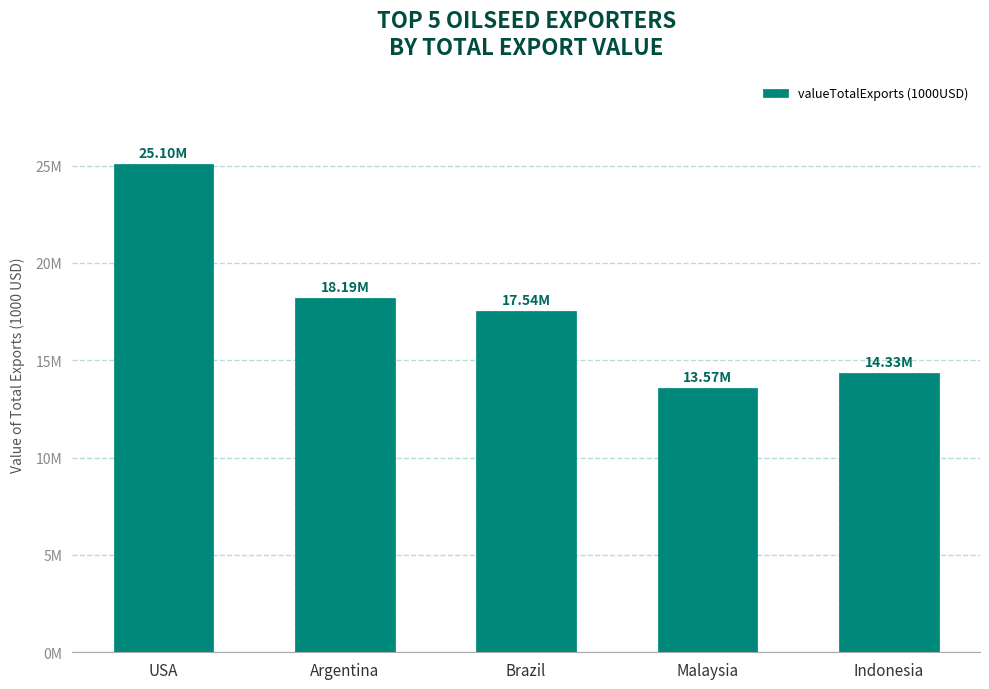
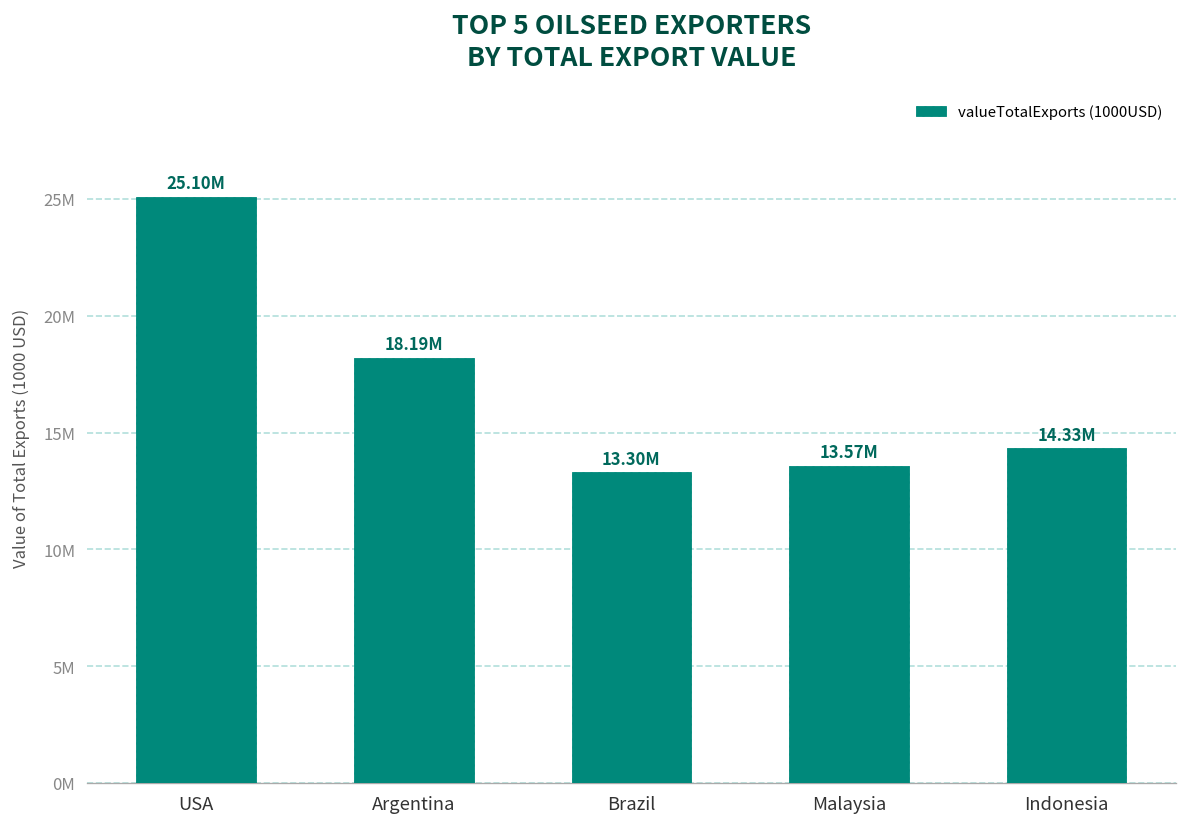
Brazil: 17.54M -> 13.30M
